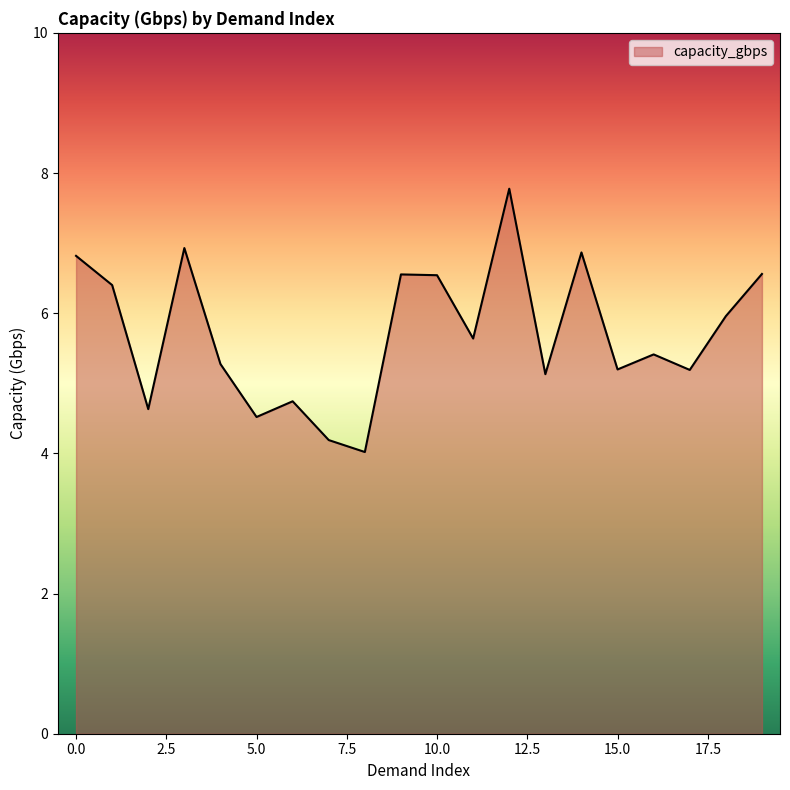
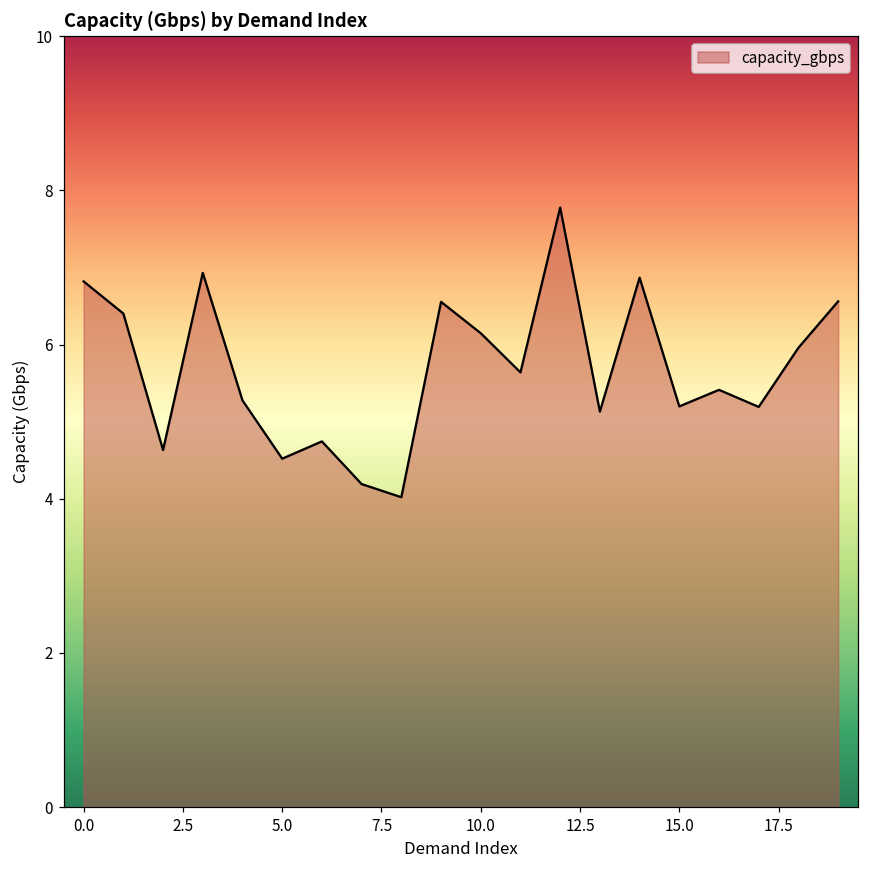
10.0: 6.5 -> 6.1
